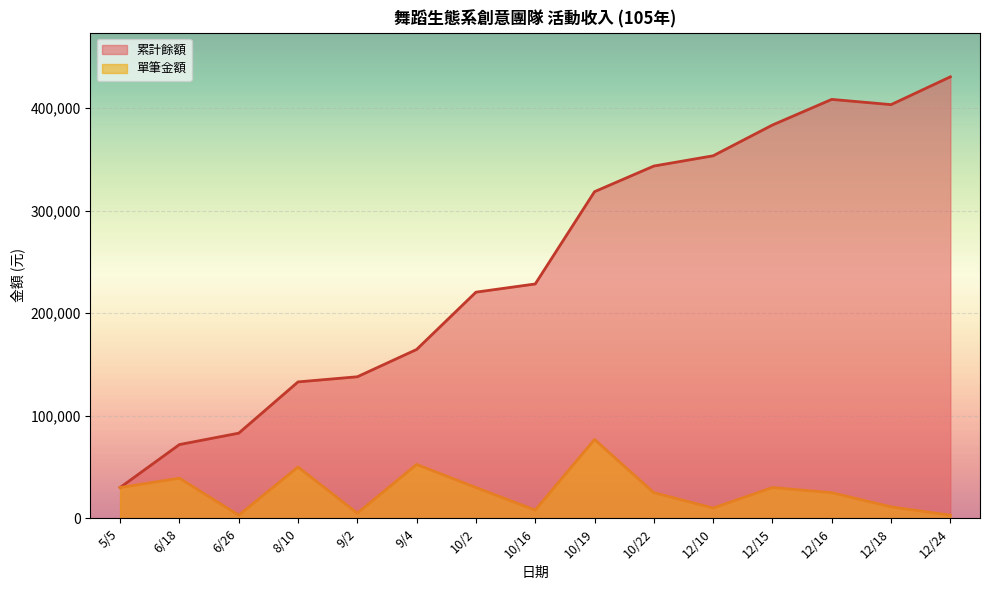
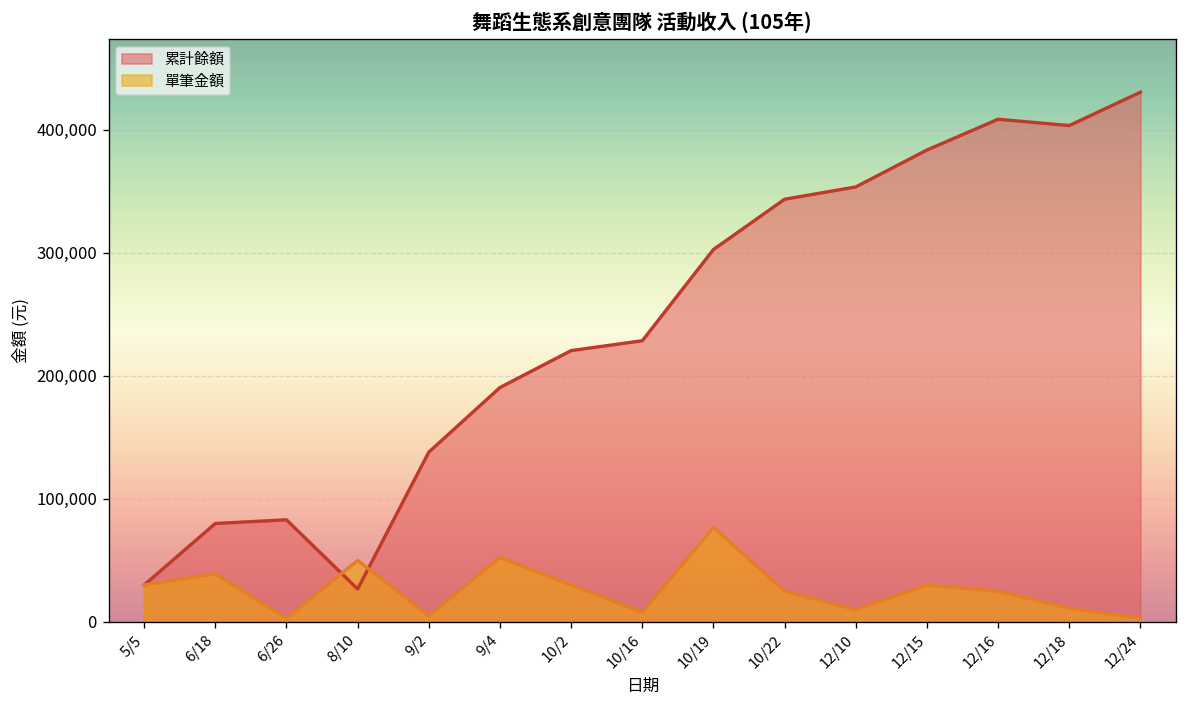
累計餘額, 6/18: 72,000 -> 80,000
累計餘額, 8/10: 133,000 -> 27,000
累計餘額, 9/4: 165,000 -> 191,000
累計餘額, 10/19: 319,000 -> 303,000
